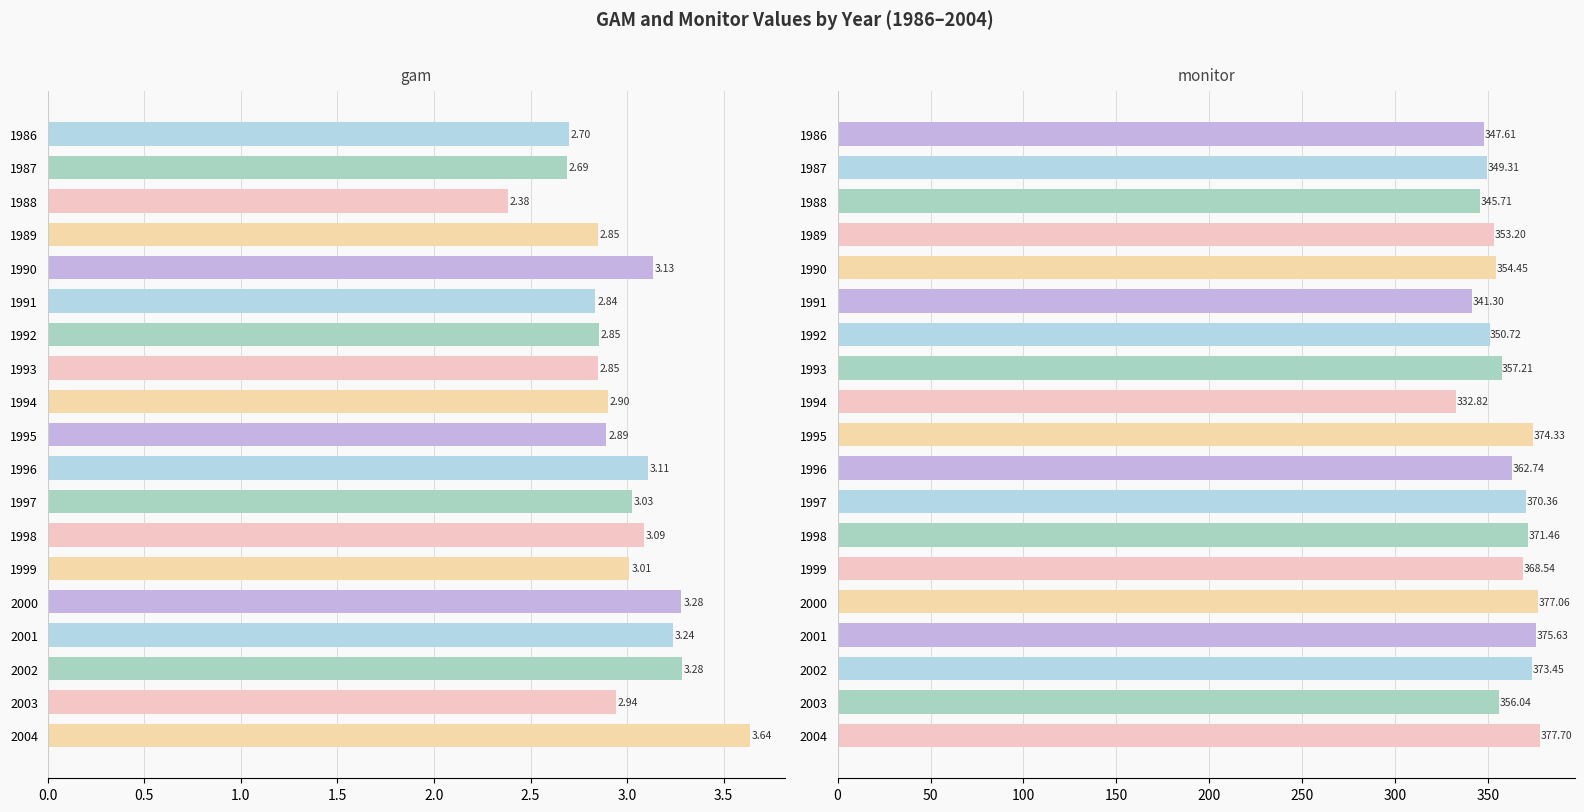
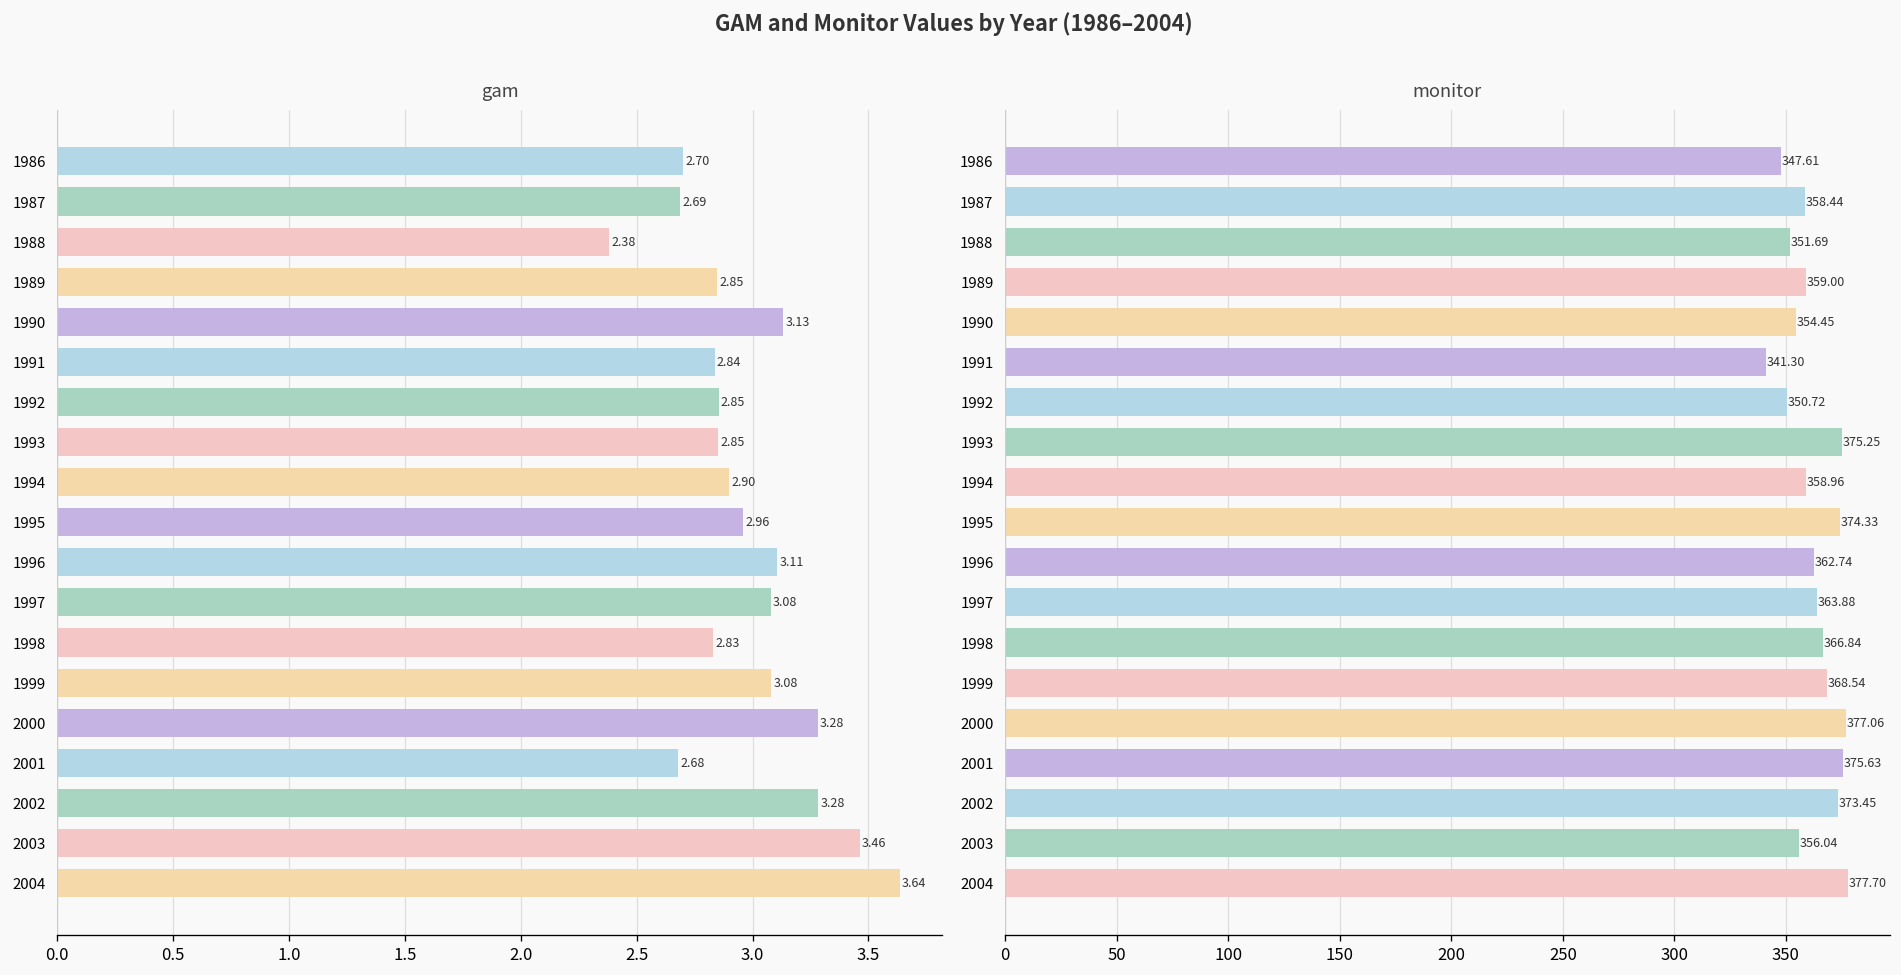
gam, 1995: 2.89 -> 2.96
gam, 1997: 3.03 -> 3.08
gam, 1998: 3.09 -> 2.83
gam, 1999: 3.01 -> 3.08
gam, 2001: 3.24 -> 2.68
gam, 2003: 2.94 -> 3.46
monitor, 1987: 349.31 -> 358.44
monitor, 1988: 345.71 -> 351.69
monitor, 1989: 353.20 -> 359.00
monitor, 1993: 357.21 -> 375.25
monitor, 1994: 332.82 -> 358.96
monitor, 1997: 370.36 -> 363.88
monitor, 1998: 371.46 -> 366.84
